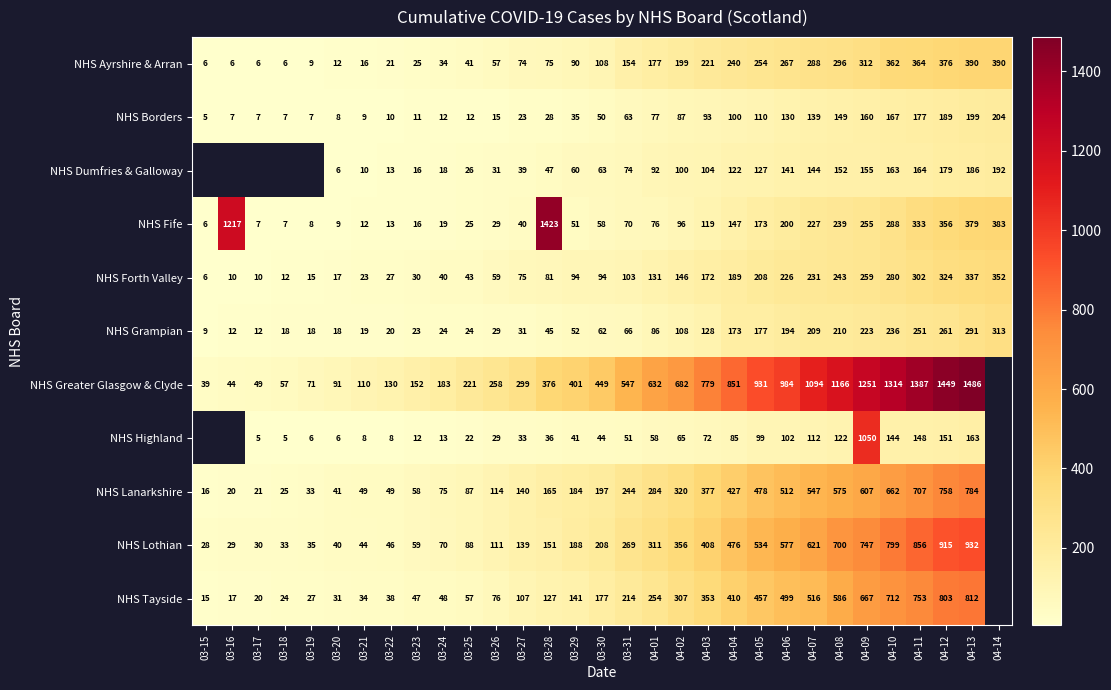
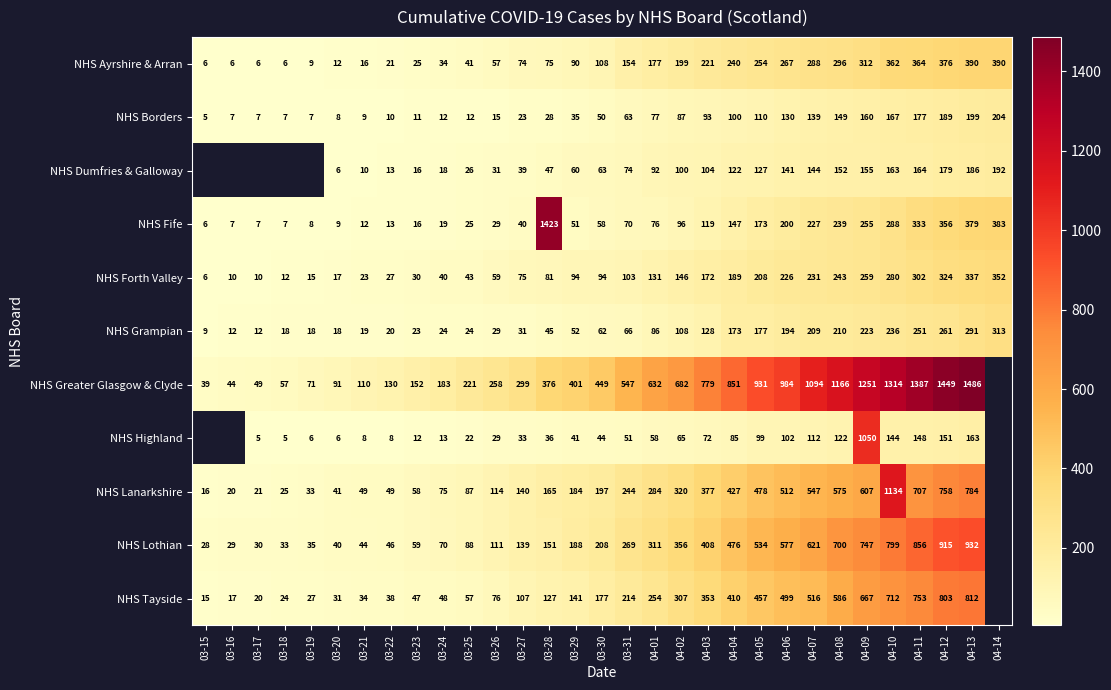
NHS Fife, 03-16: 1217 -> 7
NHS Lanarkshire, 04-10: 662 -> 1134
